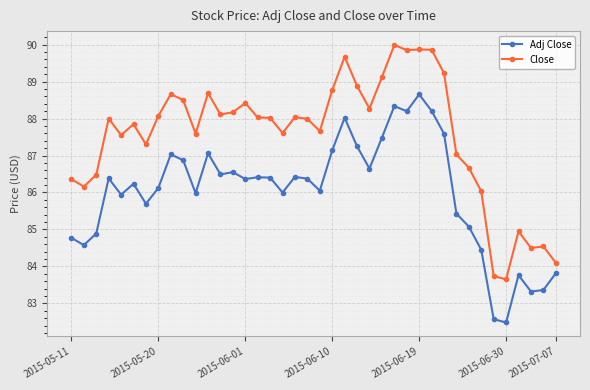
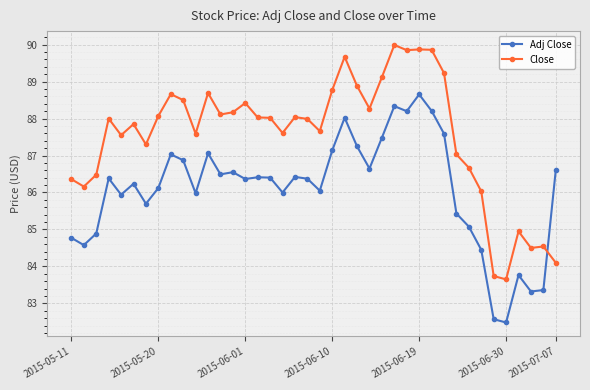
Adj Close, 2015-07-07: 83.8 -> 86.6
